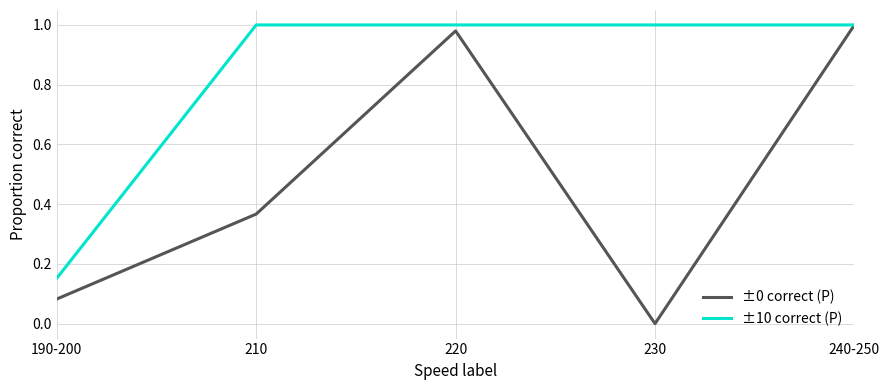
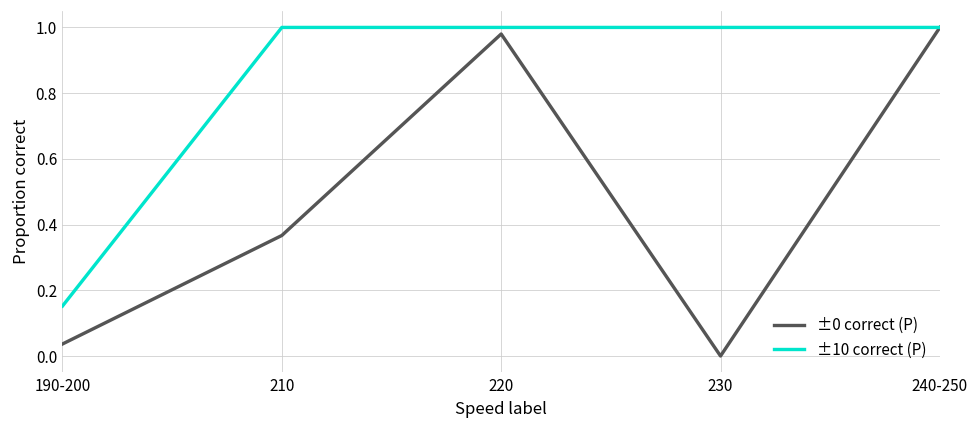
±0 correct (P), 190-200: 0.08 -> 0.04
